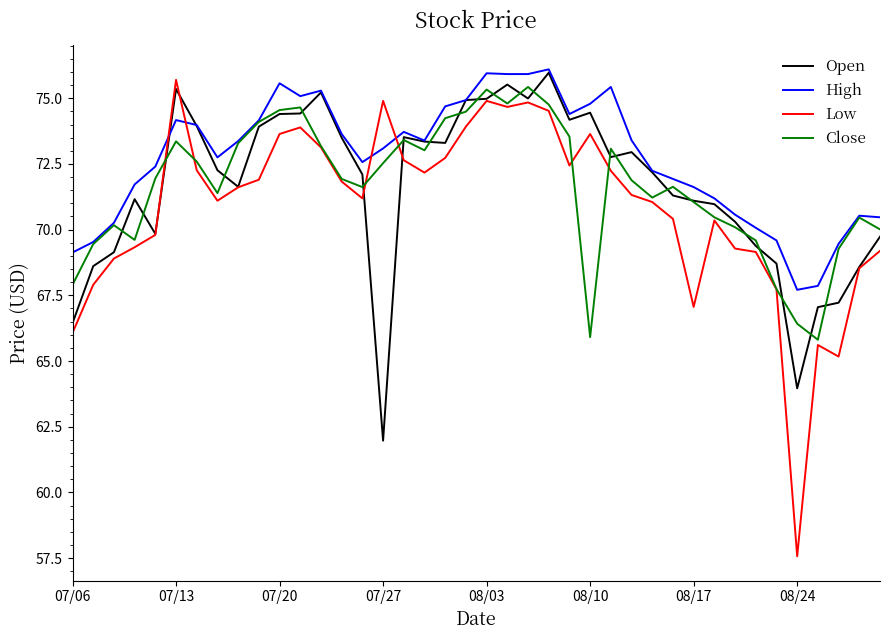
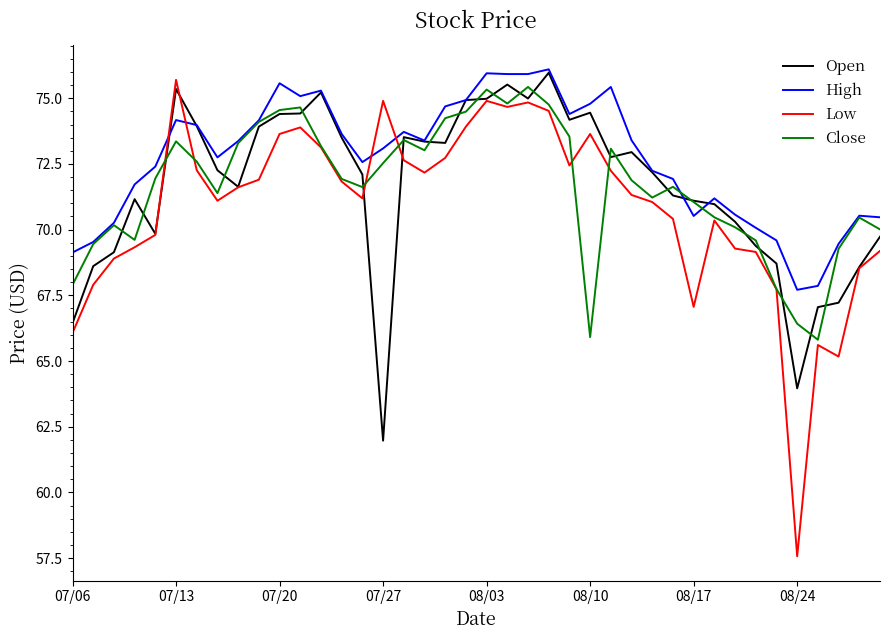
High, 08/17: 71.6 -> 70.5
